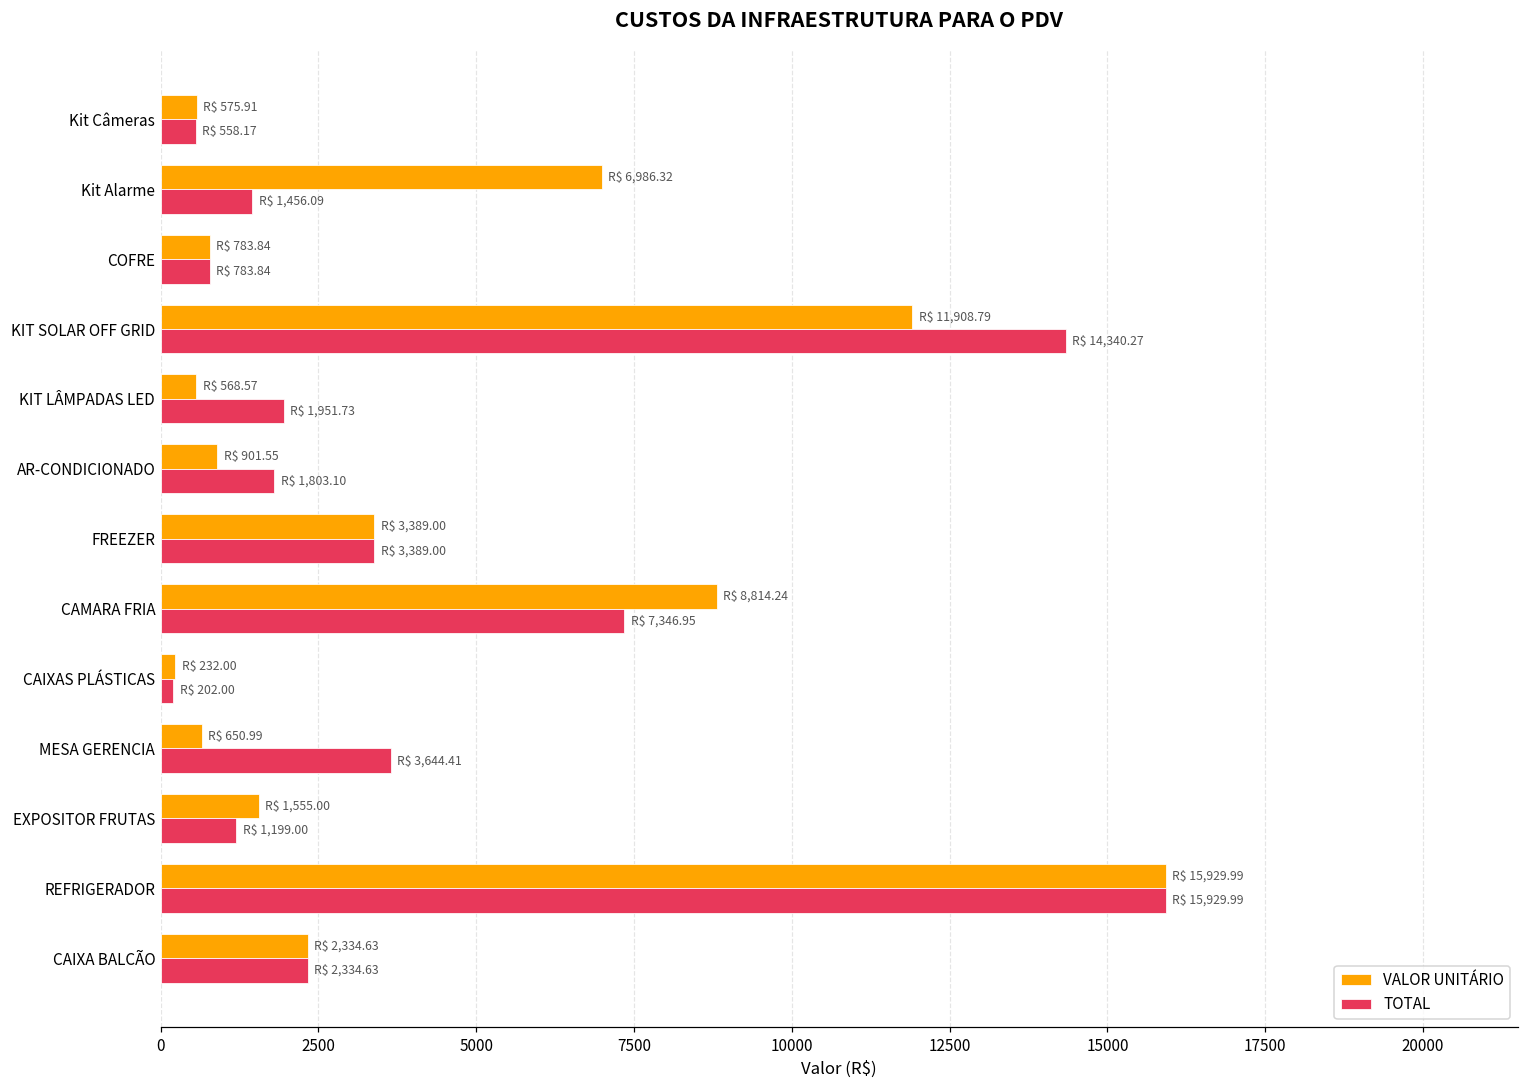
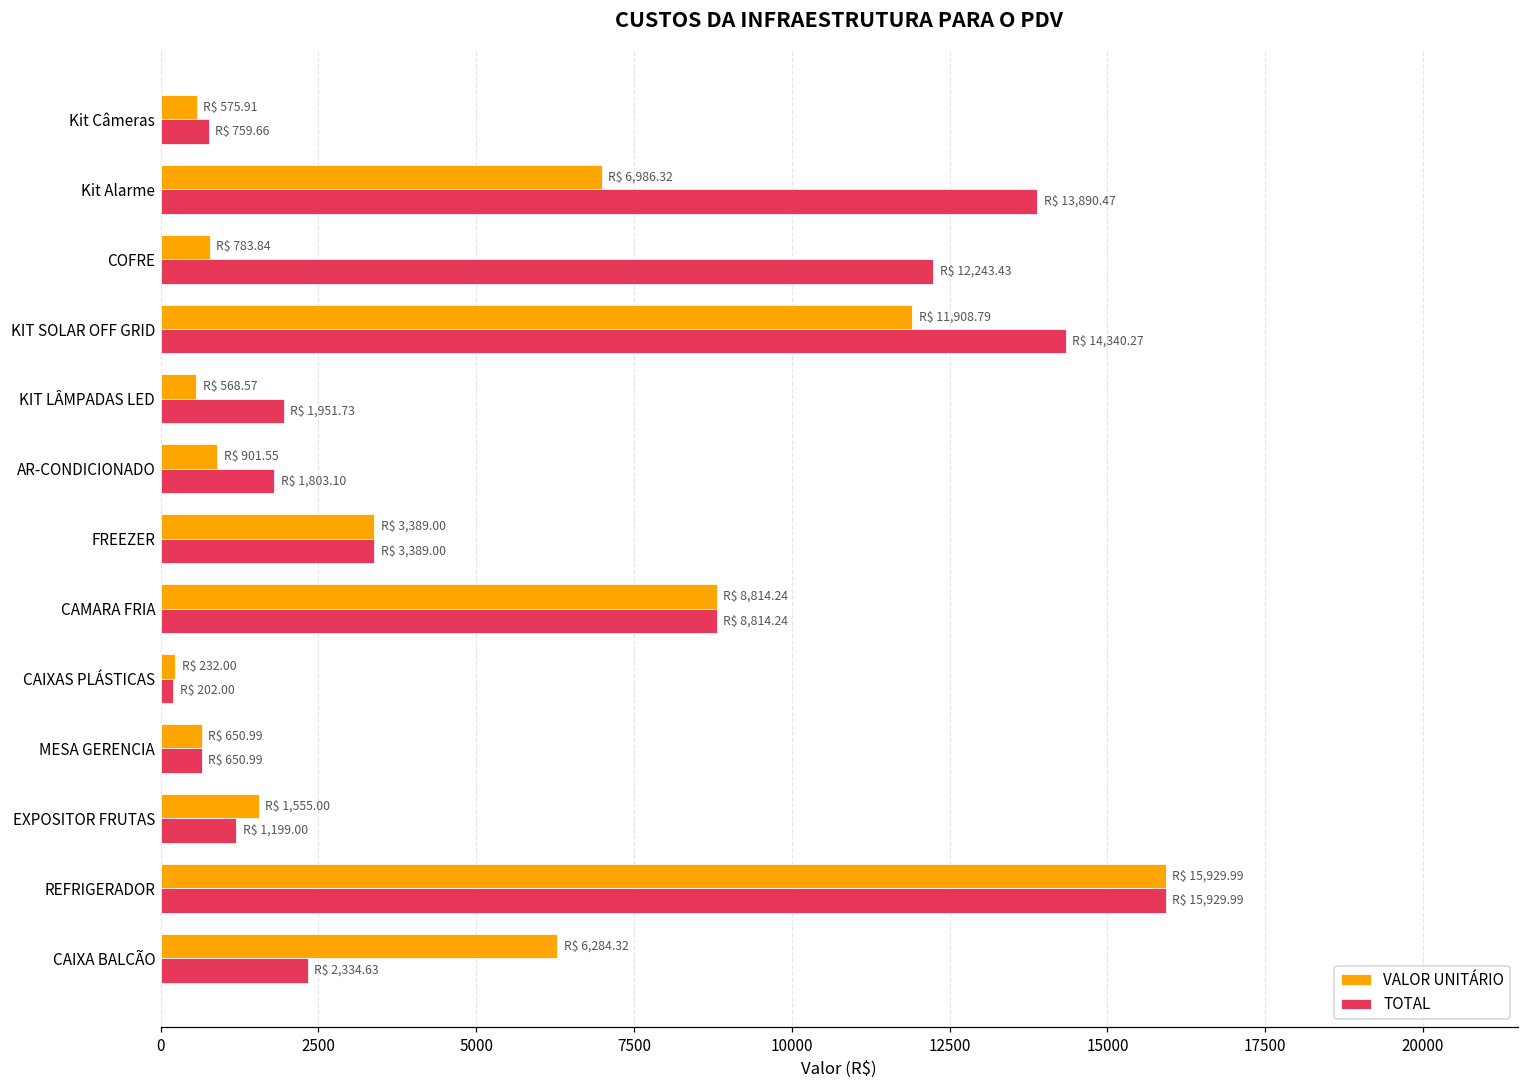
TOTAL, Kit Câmeras: 558.17 -> 759.66
TOTAL, Kit Alarme: 1,456.09 -> 13,890.47
TOTAL, COFRE: 783.84 -> 12,243.43
TOTAL, CAMARA FRIA: 7,346.95 -> 8,814.24
TOTAL, MESA GERENCIA: 3,644.41 -> 650.99
VALOR UNITÁRIO, CAIXA BALCÃO: 2,334.63 -> 6,284.32
